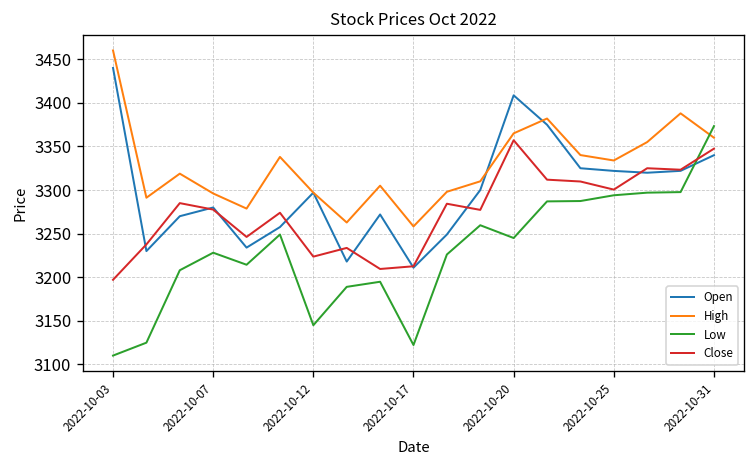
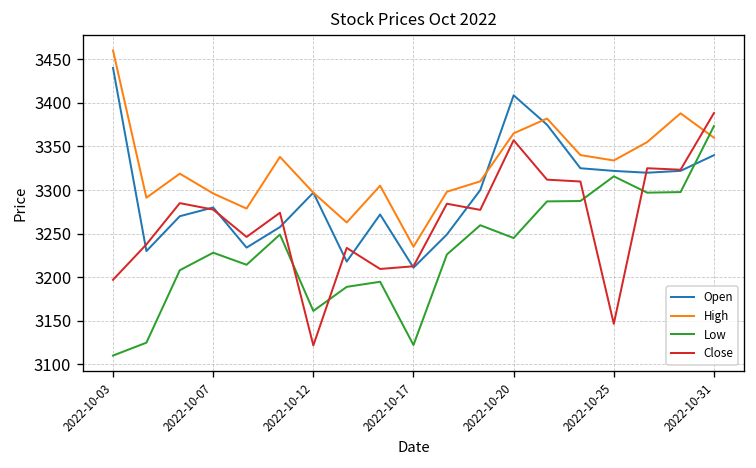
Low, 2022-10-12: 3150 -> 3160
Close, 2022-10-12: 3220 -> 3120
High, 2022-10-17: 3260 -> 3240
Low, 2022-10-25: 3290 -> 3320
Close, 2022-10-25: 3300 -> 3150
Close, 2022-10-31: 3350 -> 3390
